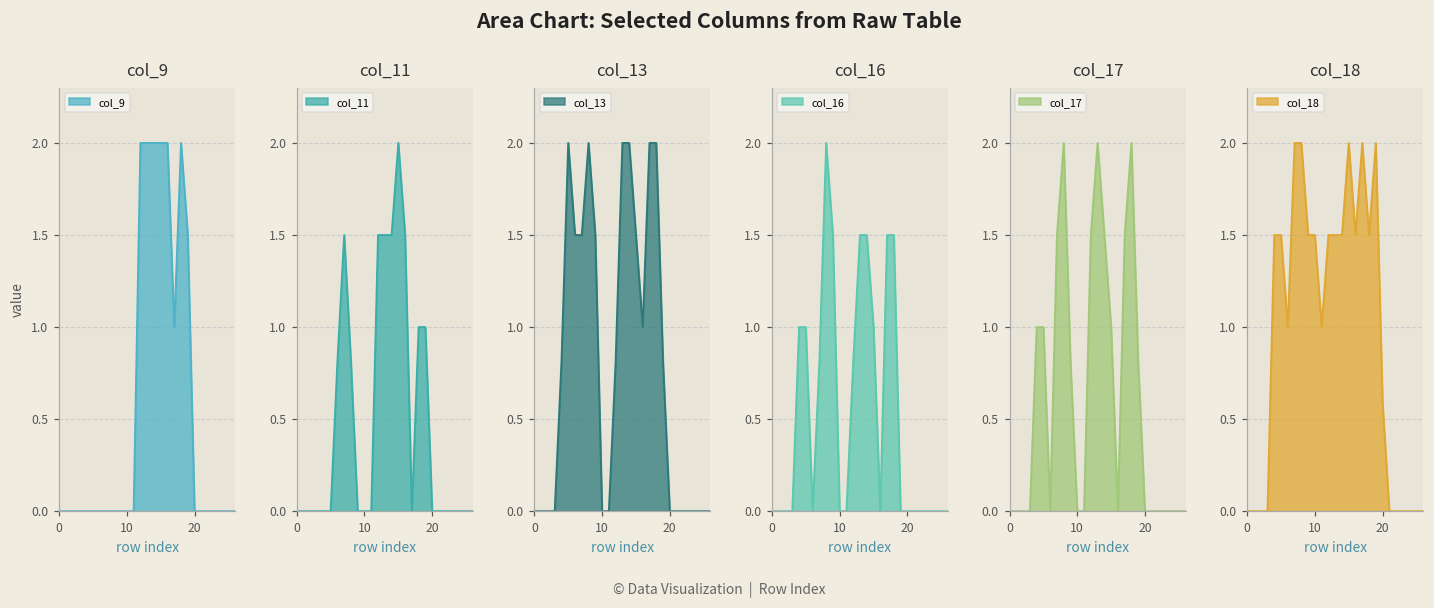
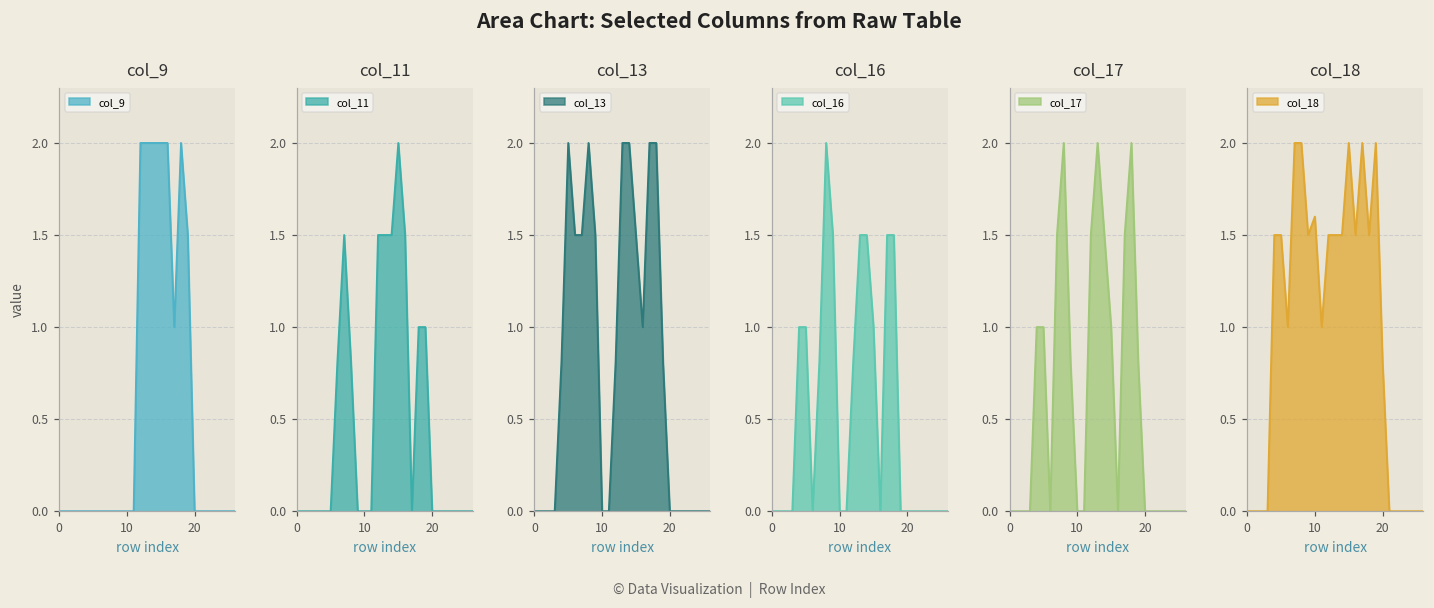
col_18, 10: 1.5 -> 1.6
col_18, 20: 0.59 -> 0.81
